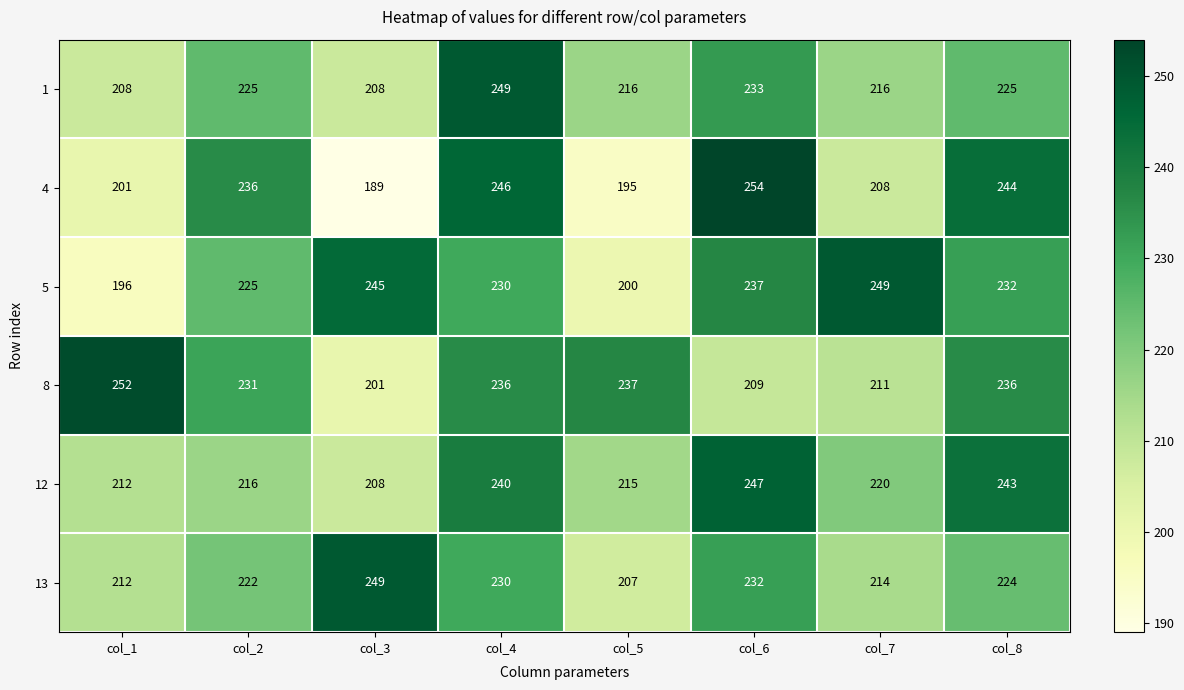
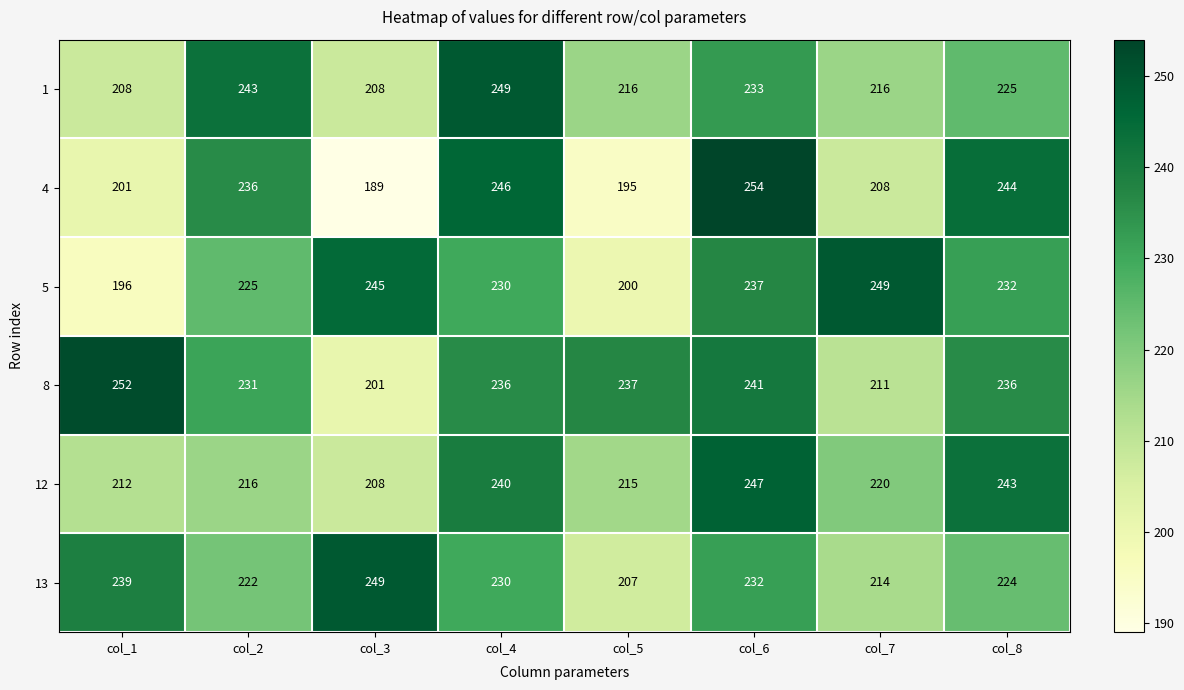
1, col_2: 225 -> 243
8, col_6: 209 -> 241
13, col_1: 212 -> 239
